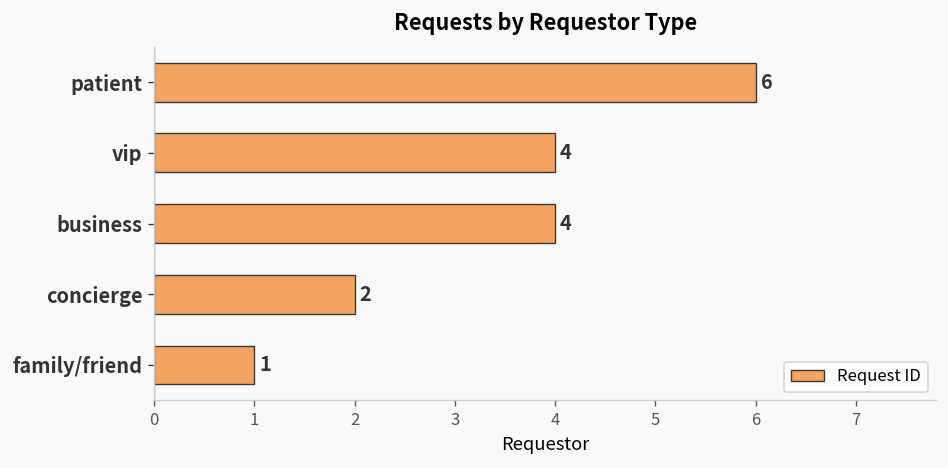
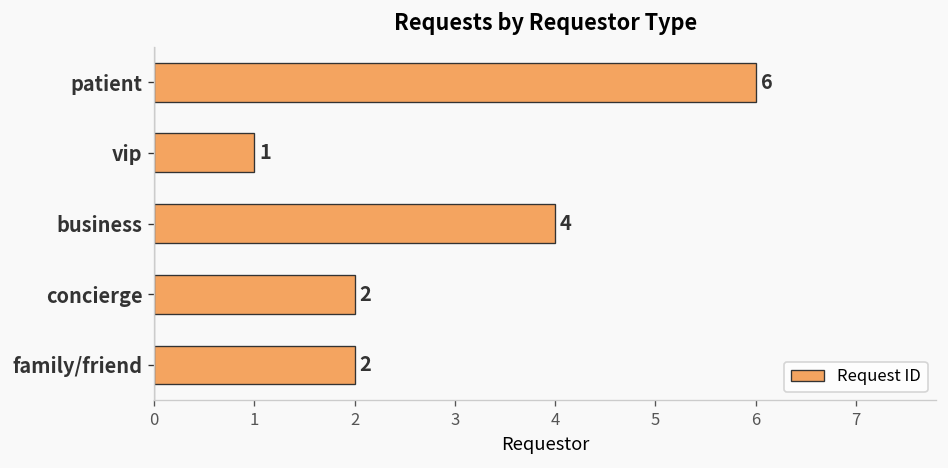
vip: 4 -> 1
family/friend: 1 -> 2
